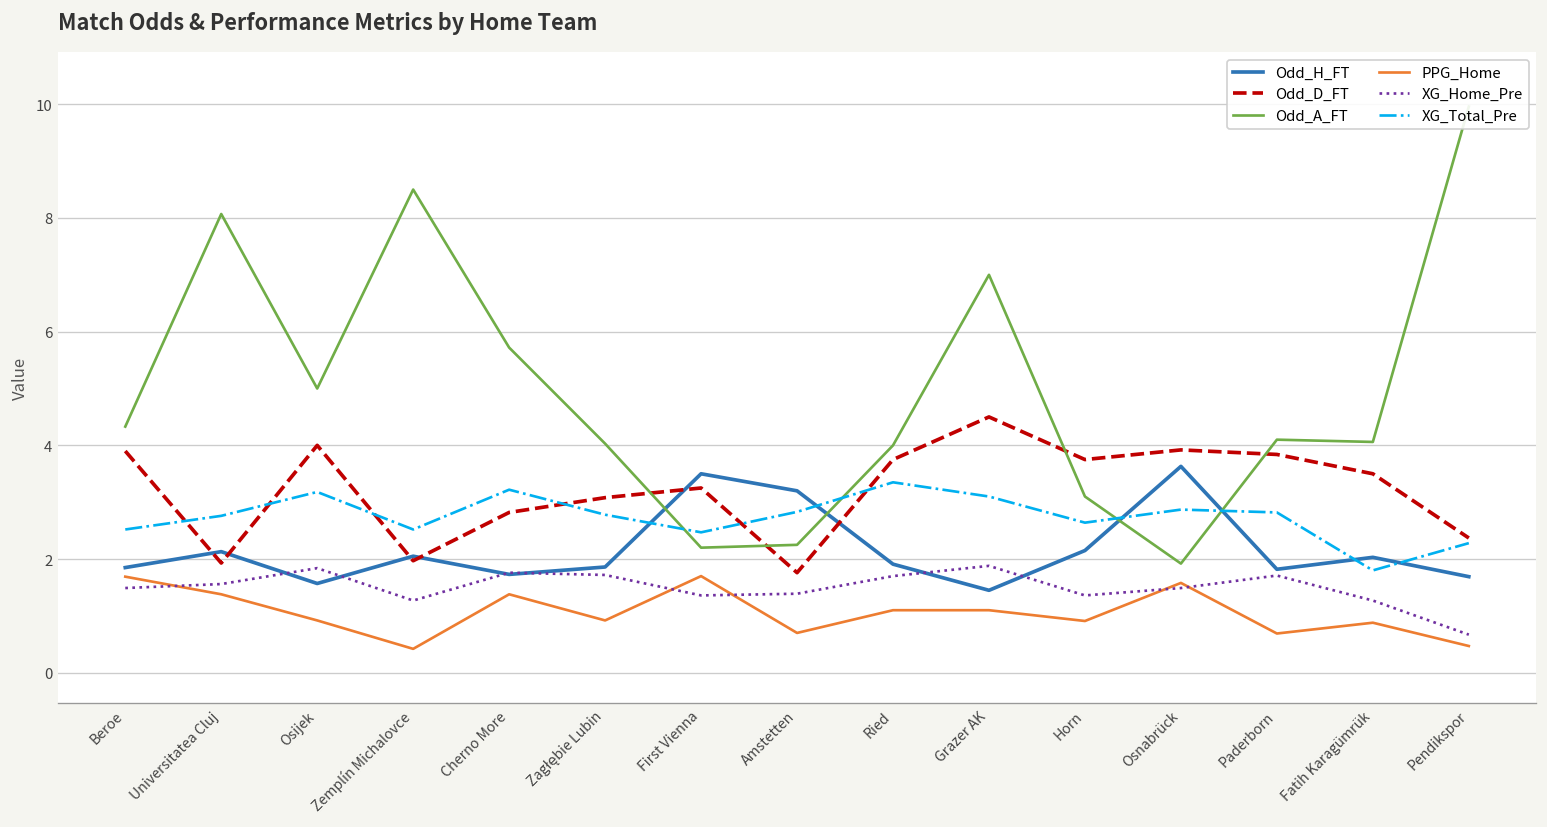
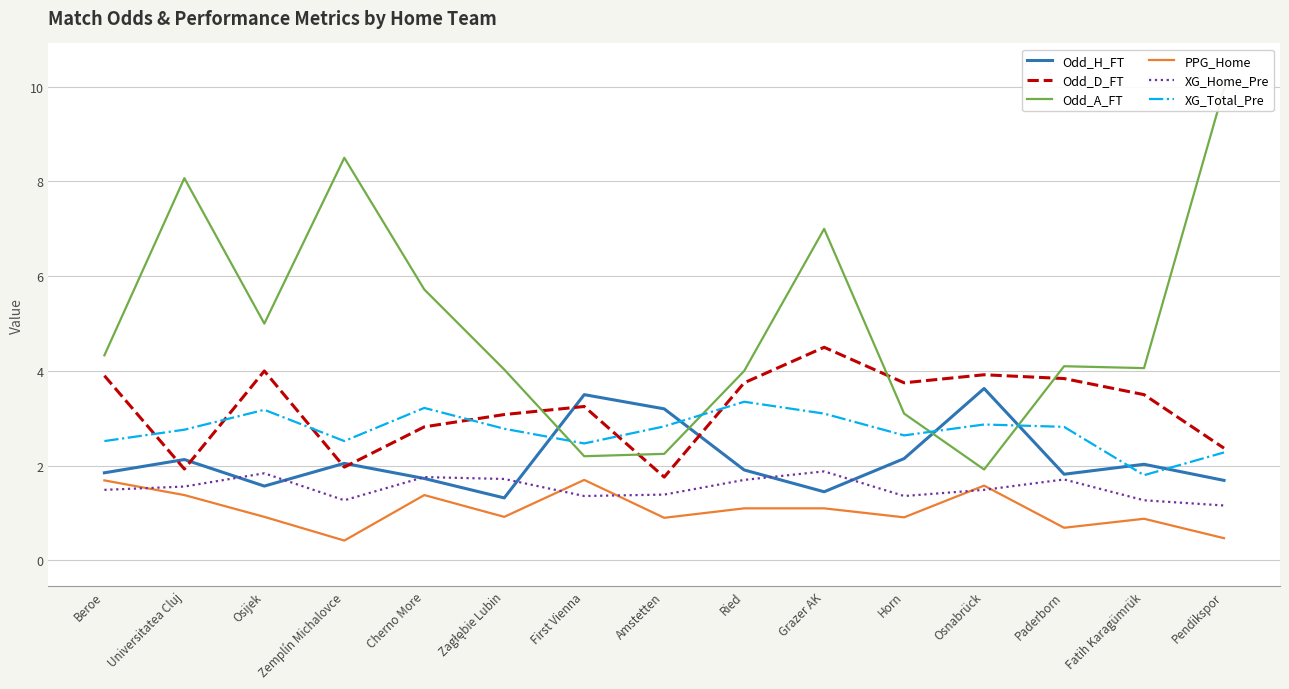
Odd_H_FT, Zagłębie Lubin: 1.9 -> 1.3
PPG_Home, Amstetten: 0.7 -> 0.9
XG_Home_Pre, Pendikspor: 0.7 -> 1.2
